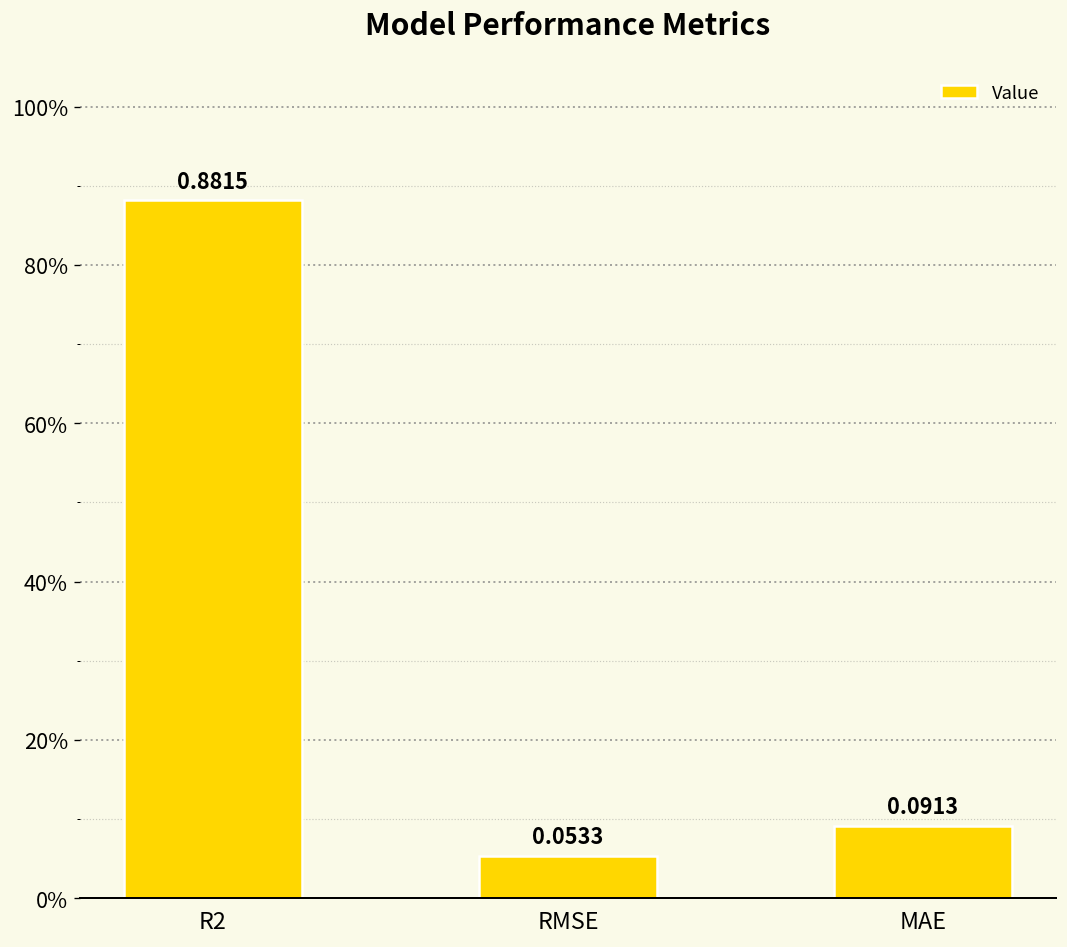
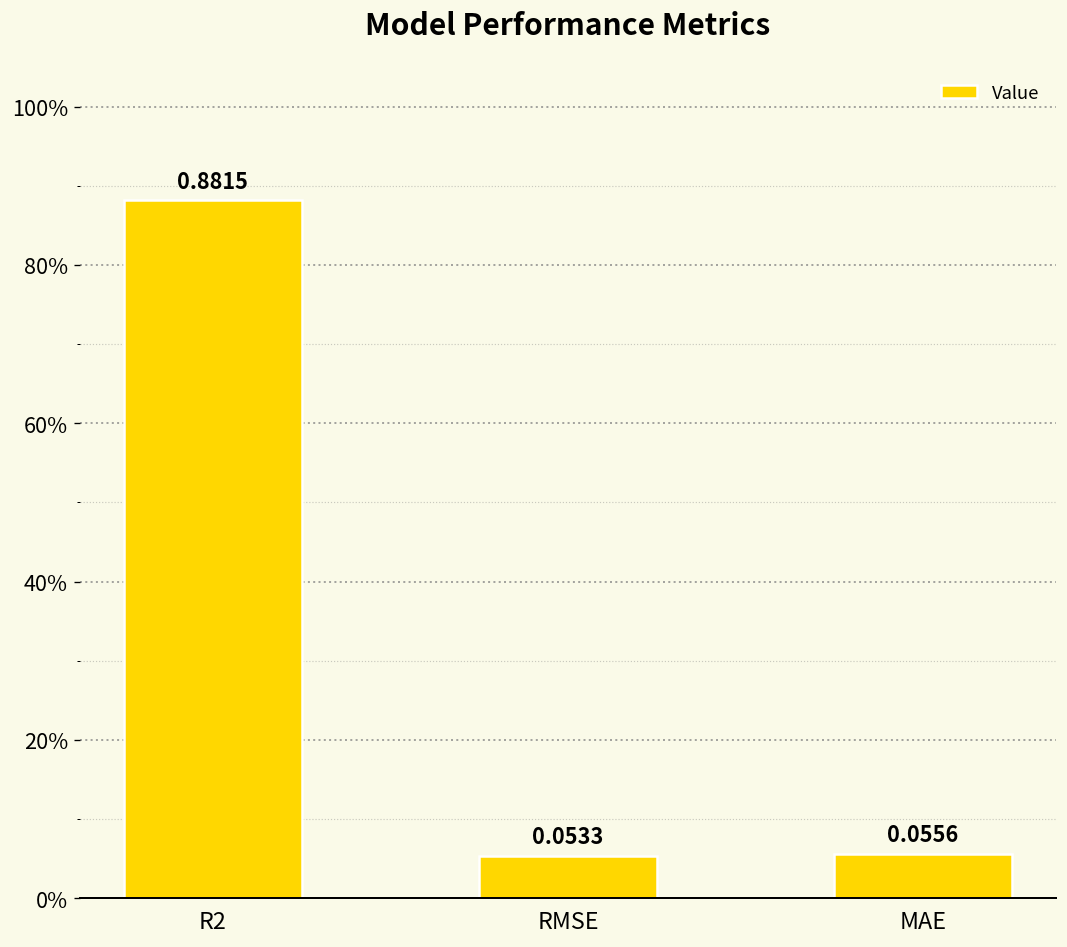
MAE: 0.0913 -> 0.0556
